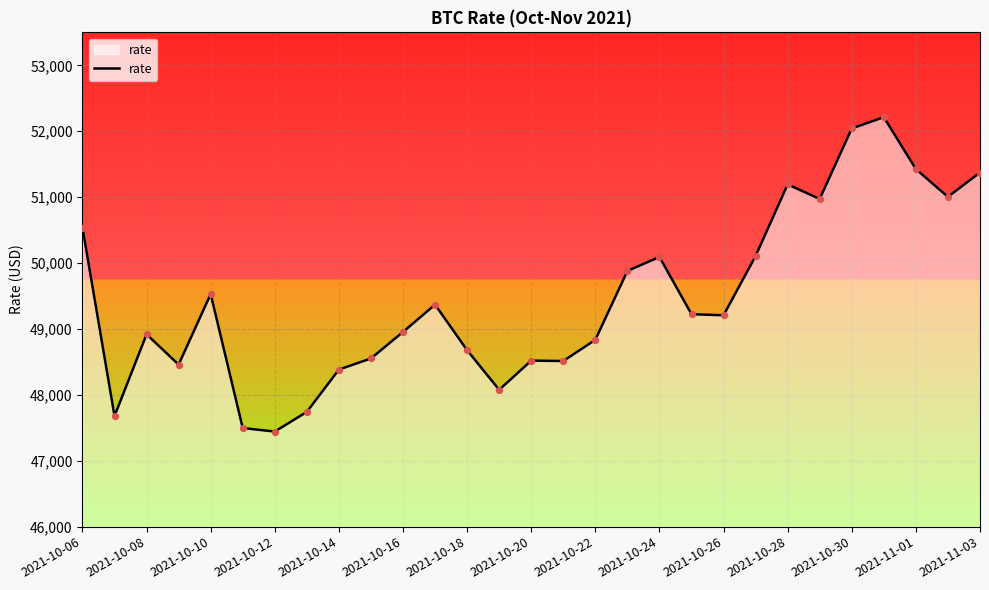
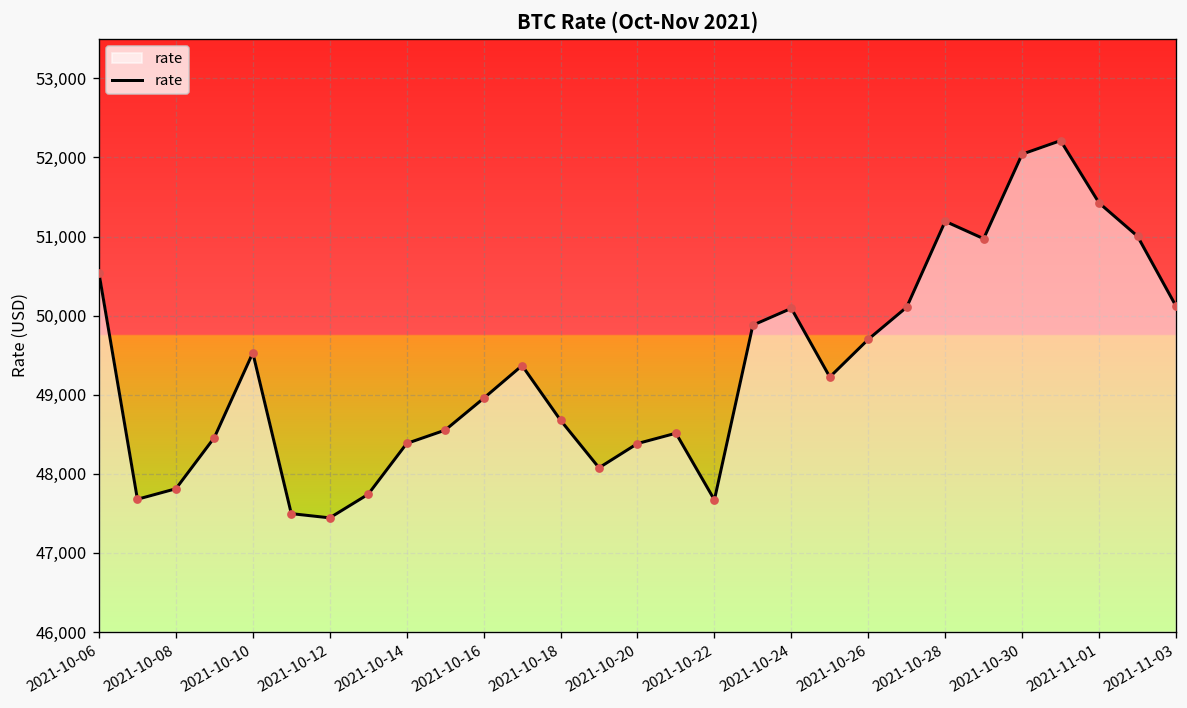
2021-10-08: 48,900 -> 47,800
2021-10-20: 48,500 -> 48,400
2021-10-22: 48,800 -> 47,700
2021-10-26: 49,200 -> 49,700
2021-11-03: 51,400 -> 50,100
